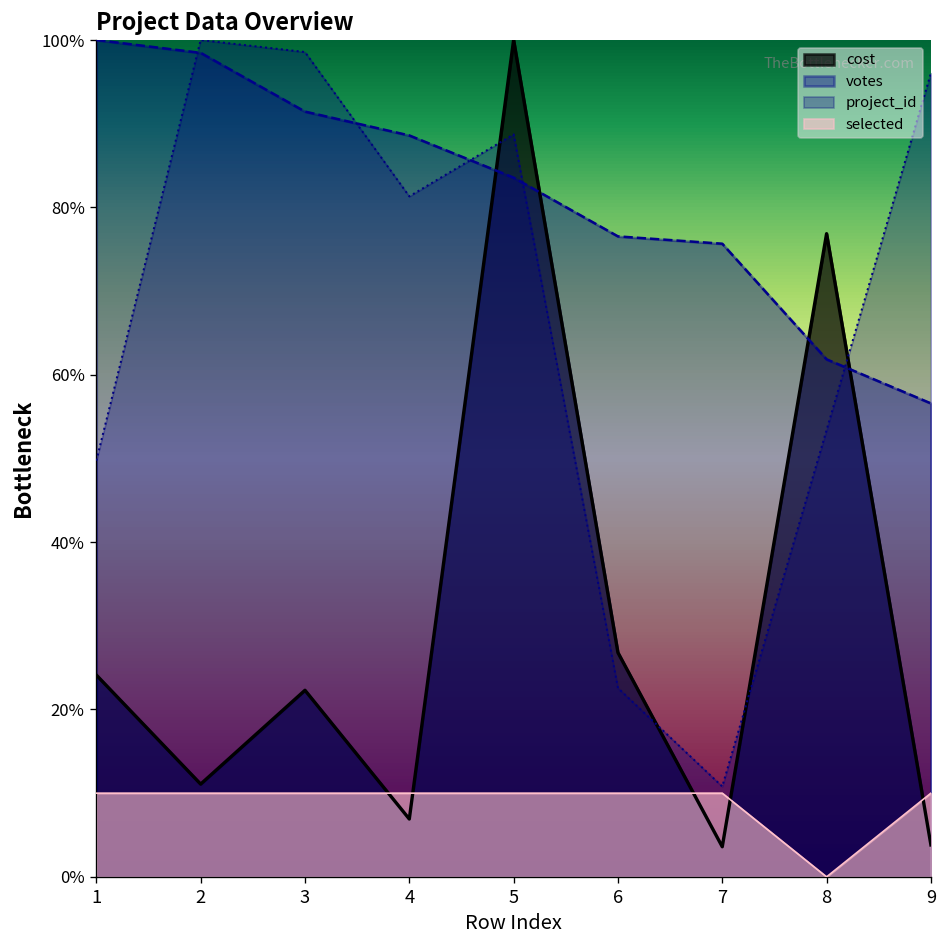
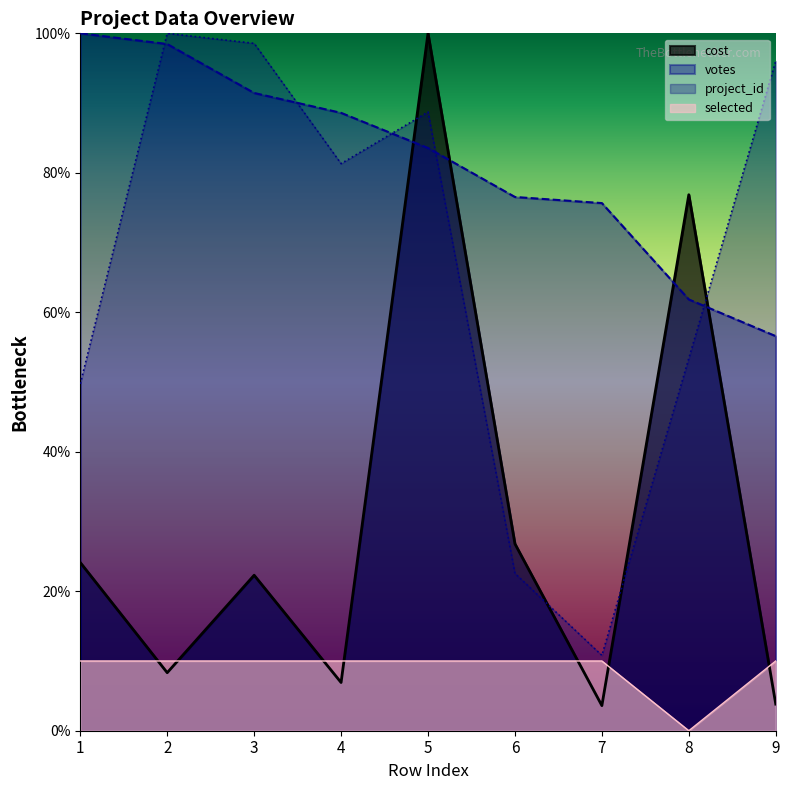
cost, 2: 11% -> 8%
